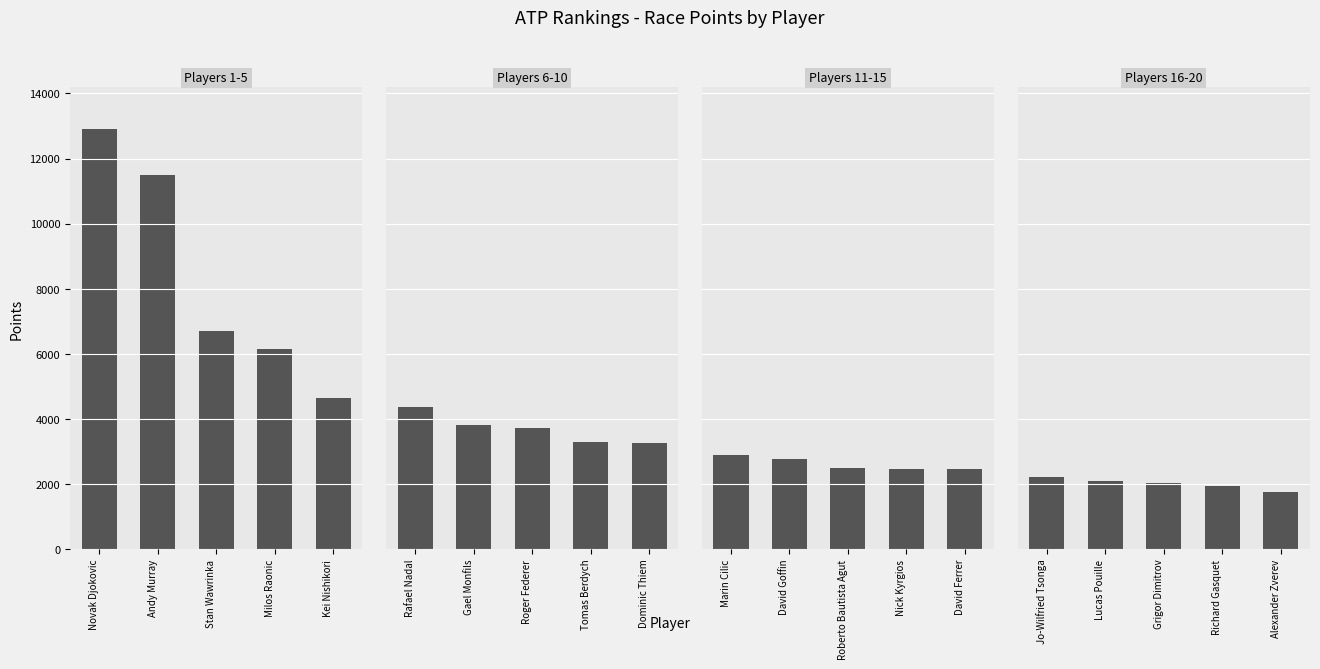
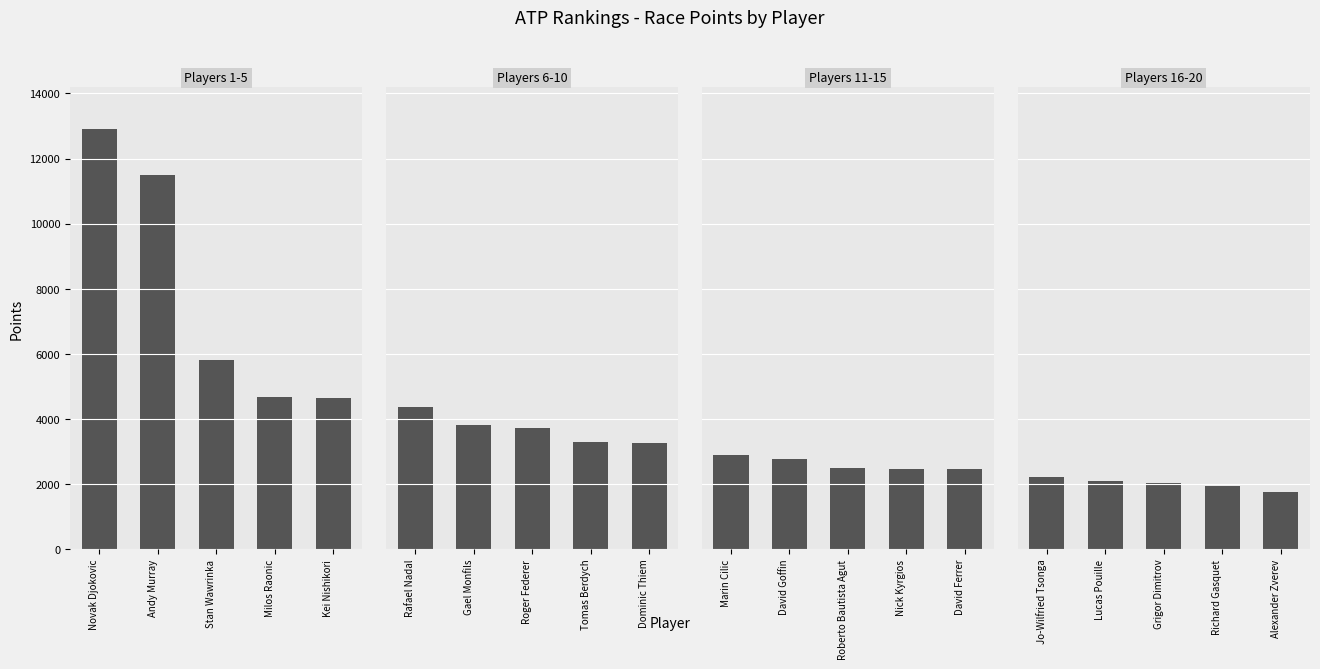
Players 1-5, Stan Wawrinka: 6700 -> 5800
Players 1-5, Milos Raonic: 6200 -> 4700
